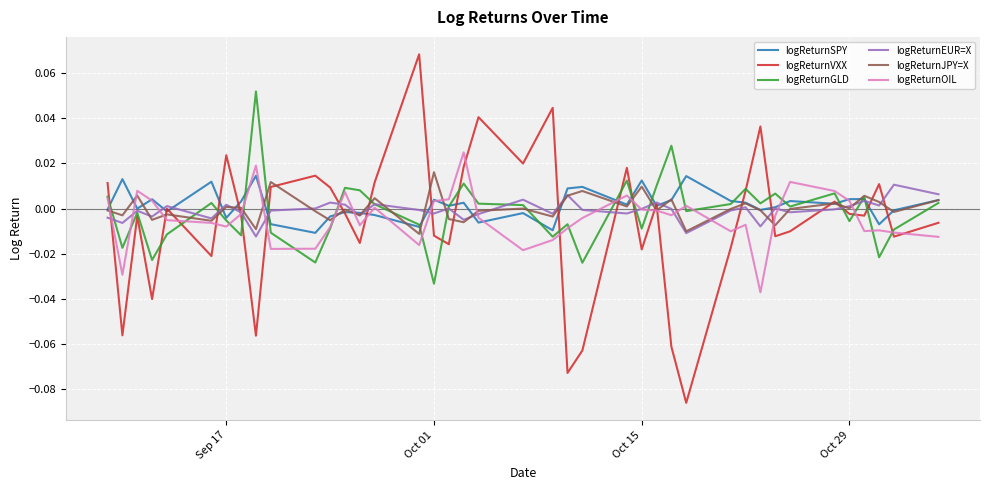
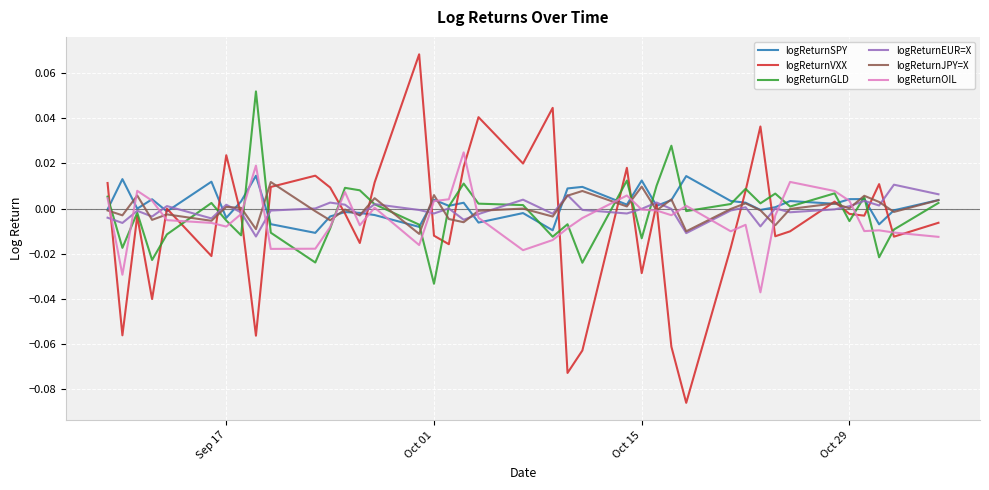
logReturnJPY=X, Oct 01: 0.016 -> 0.006
logReturnVXX, Oct 15: -0.018 -> -0.029
logReturnGLD, Oct 15: -0.009 -> -0.013
